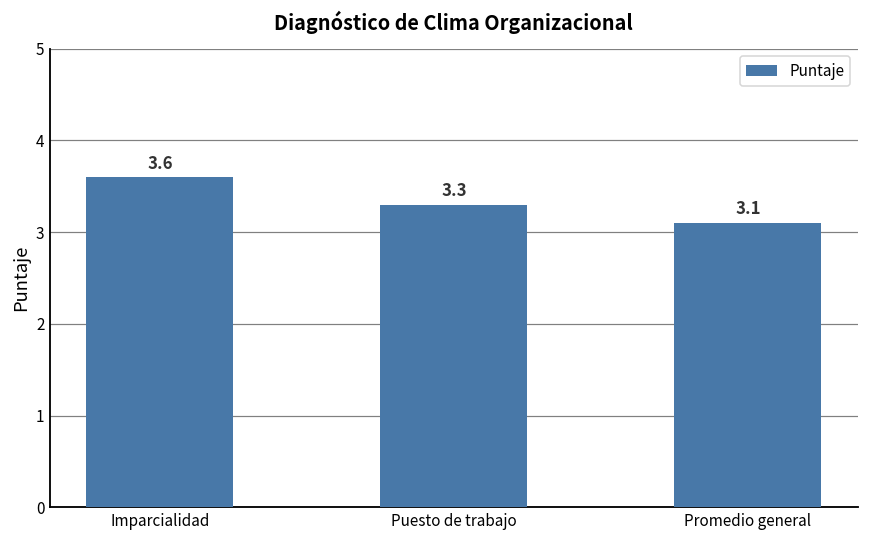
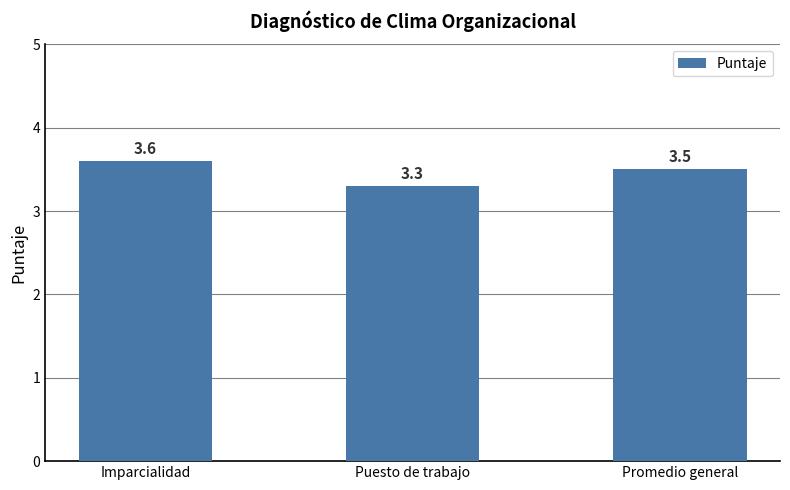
Promedio general: 3.1 -> 3.5
